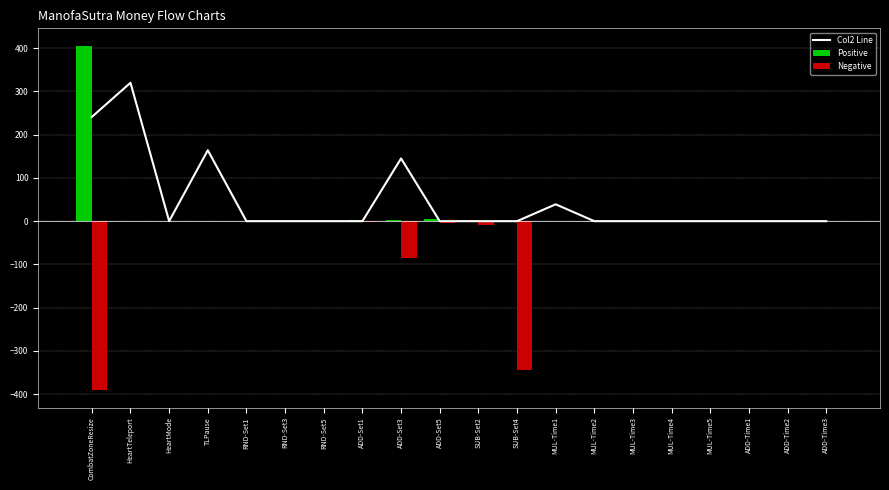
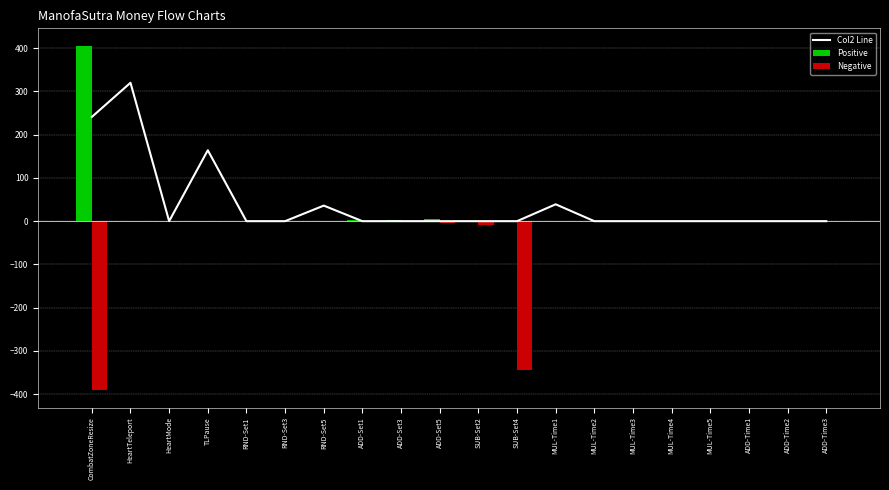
Col2 Line, RND-Set5: 0 -> 40
Col2 Line, ADD-Set3: 150 -> 0
Negative, ADD-Set3: -90 -> 0
